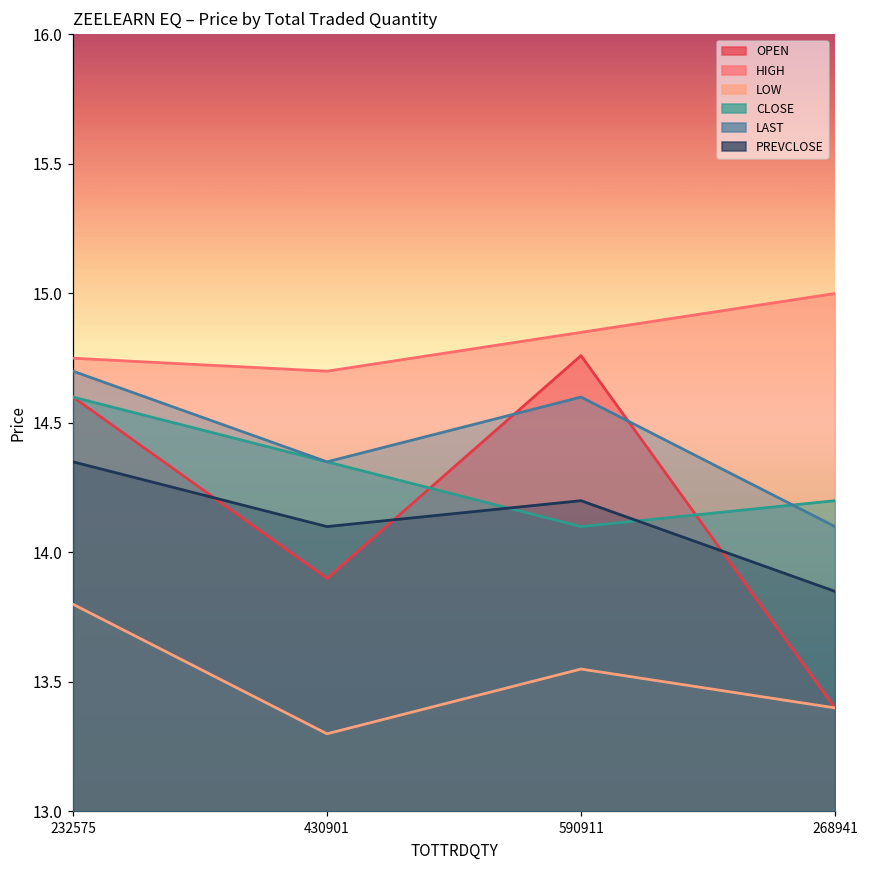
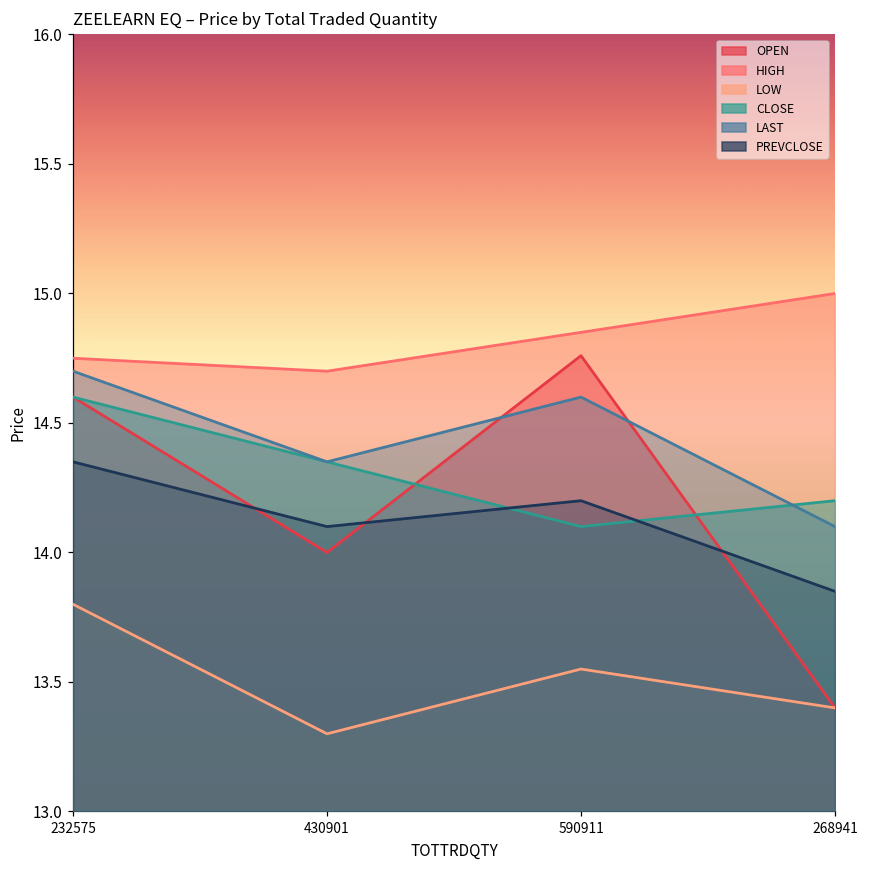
OPEN, 430901: 13.9 -> 14.0
